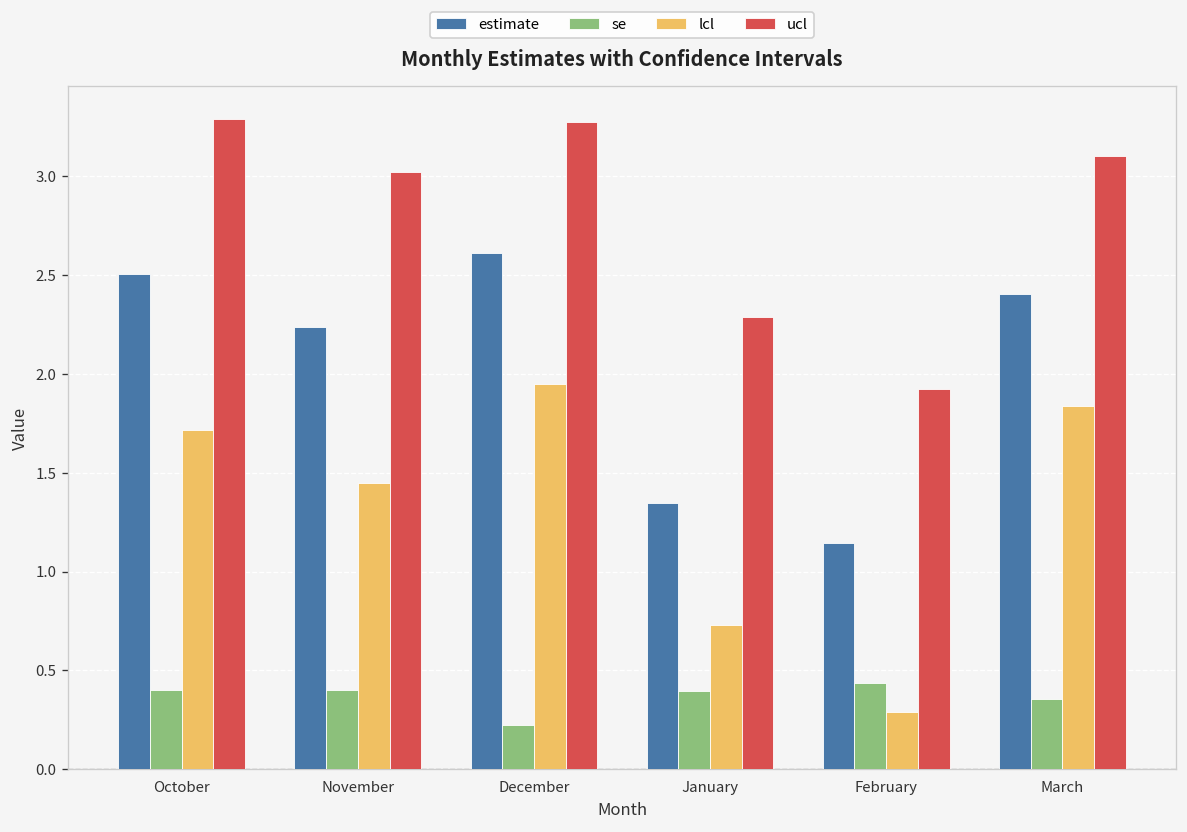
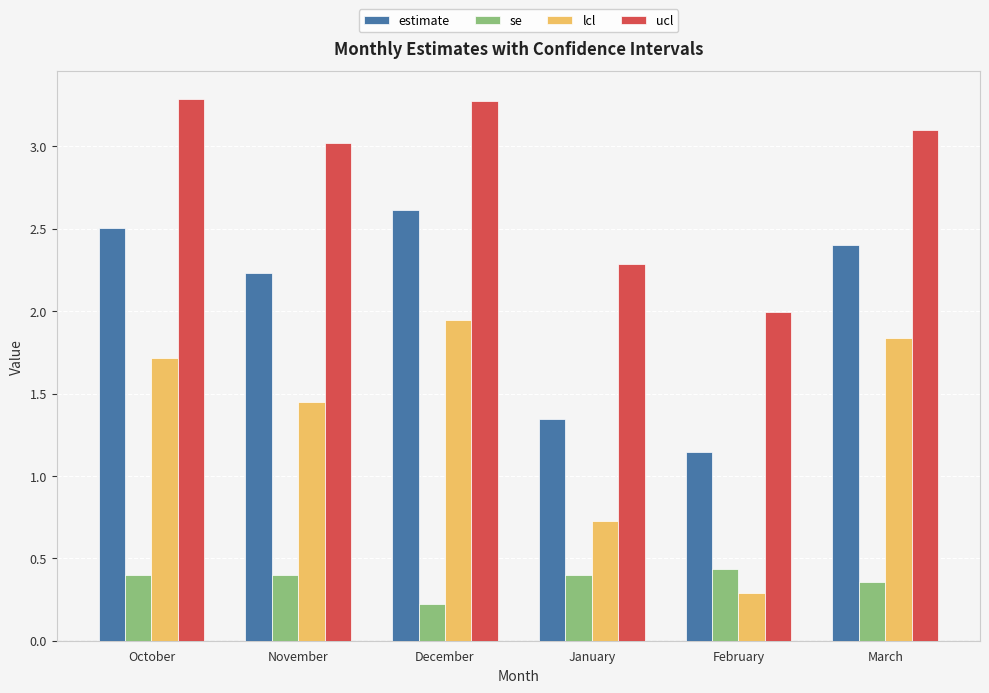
ucl, February: 1.92 -> 2.00
